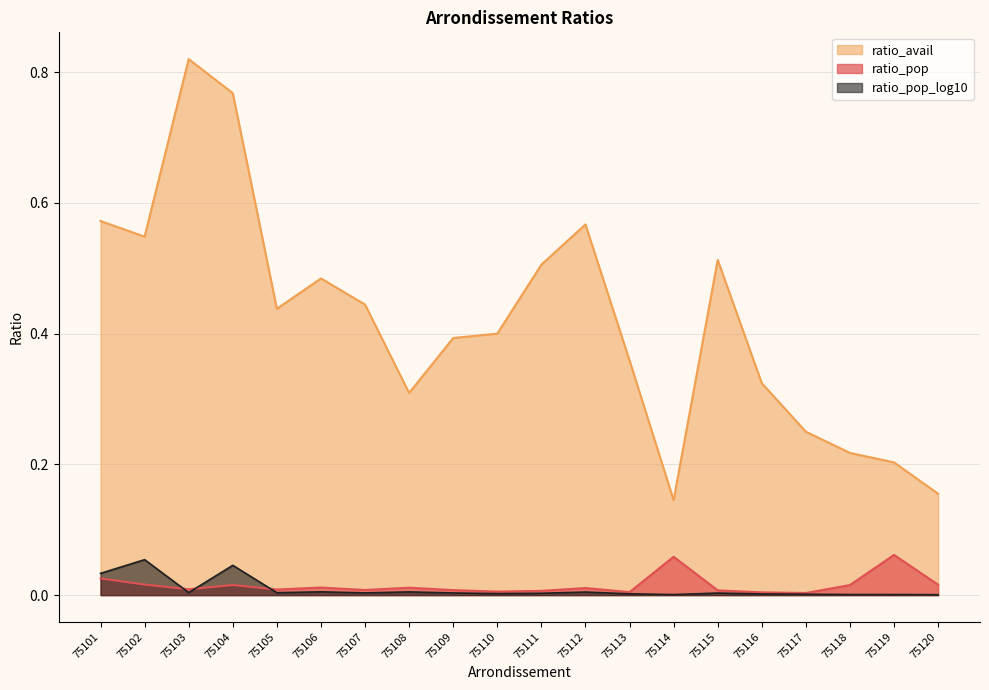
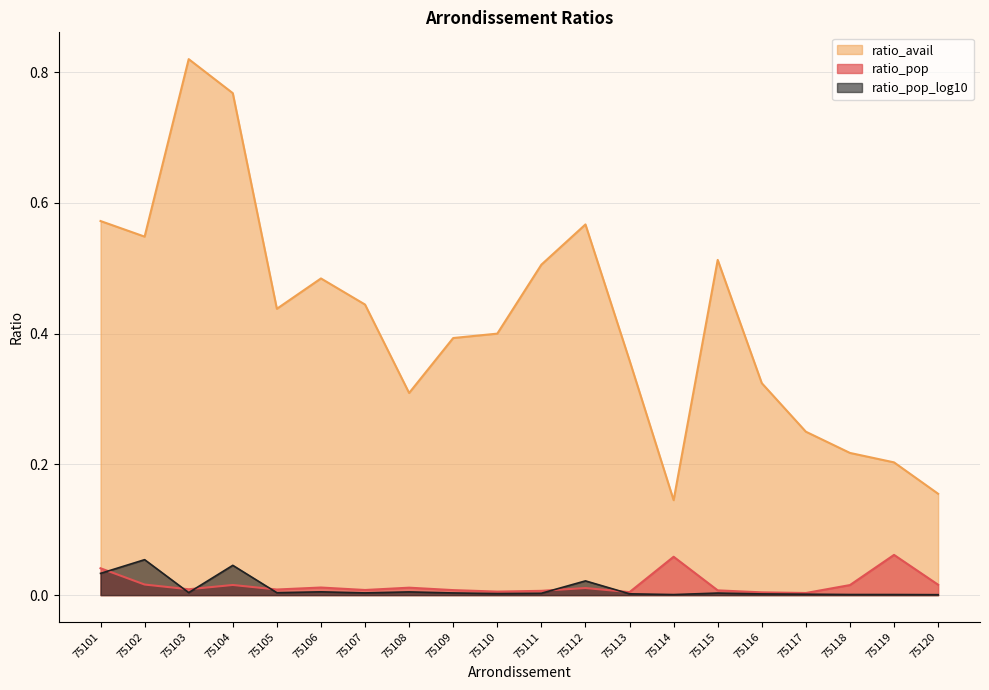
ratio_pop, 75101: 0.03 -> 0.04
ratio_pop_log10, 75112: 0.00 -> 0.02
